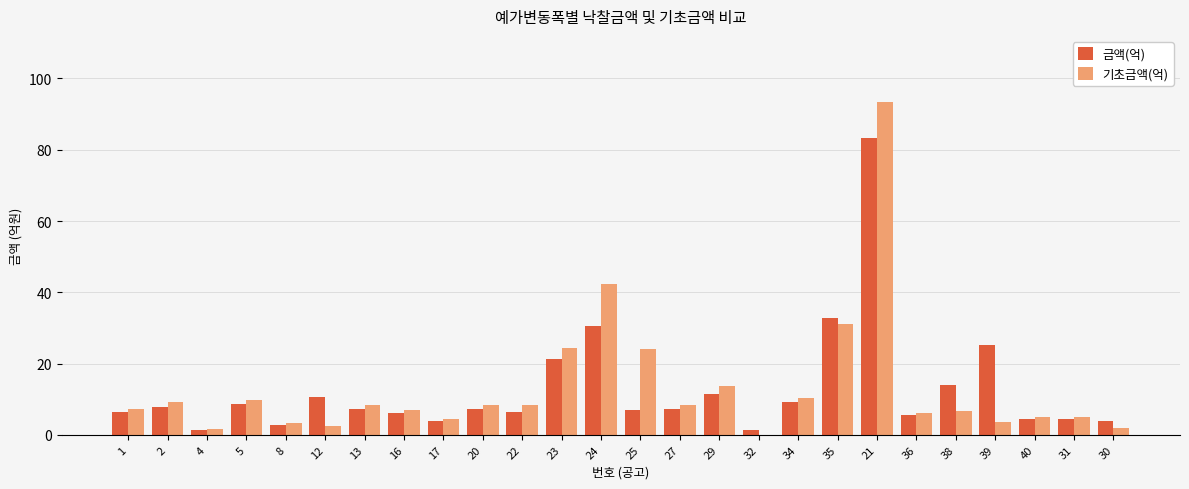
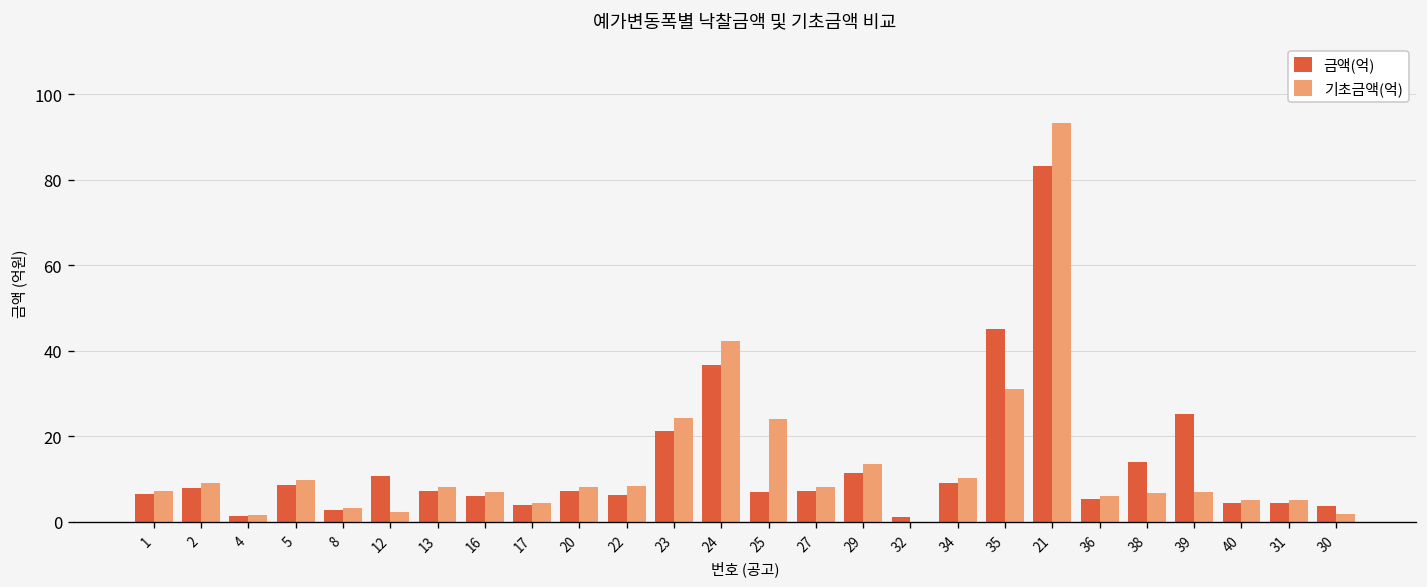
금액(억), 24: 30 -> 37
금액(억), 35: 33 -> 45
기초금액(억), 39: 4 -> 7
